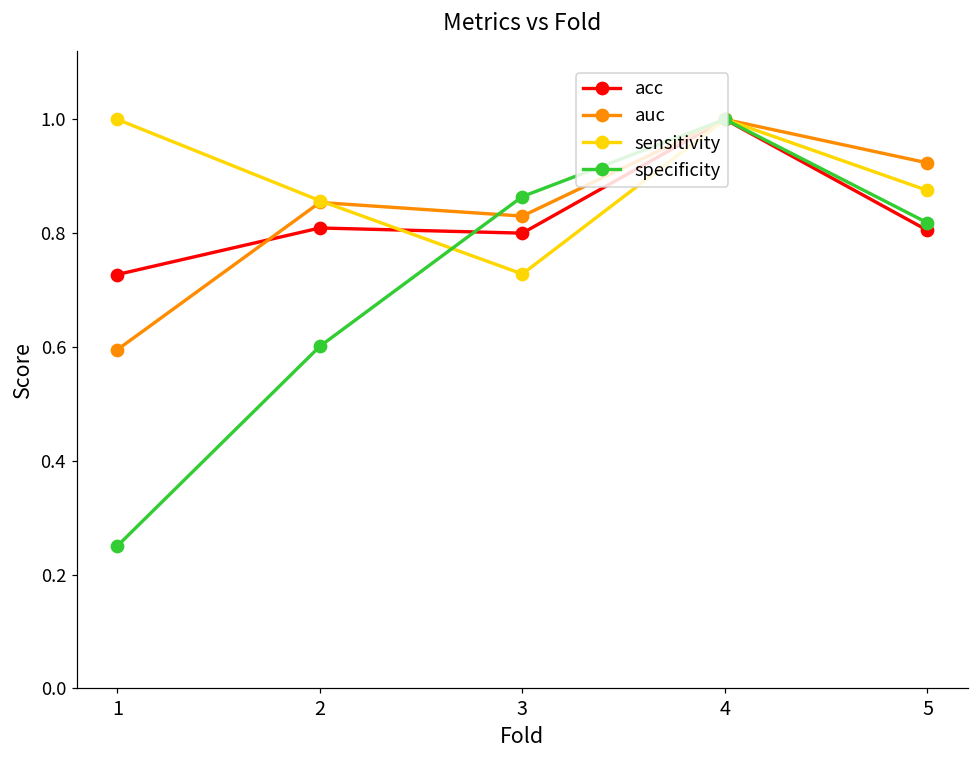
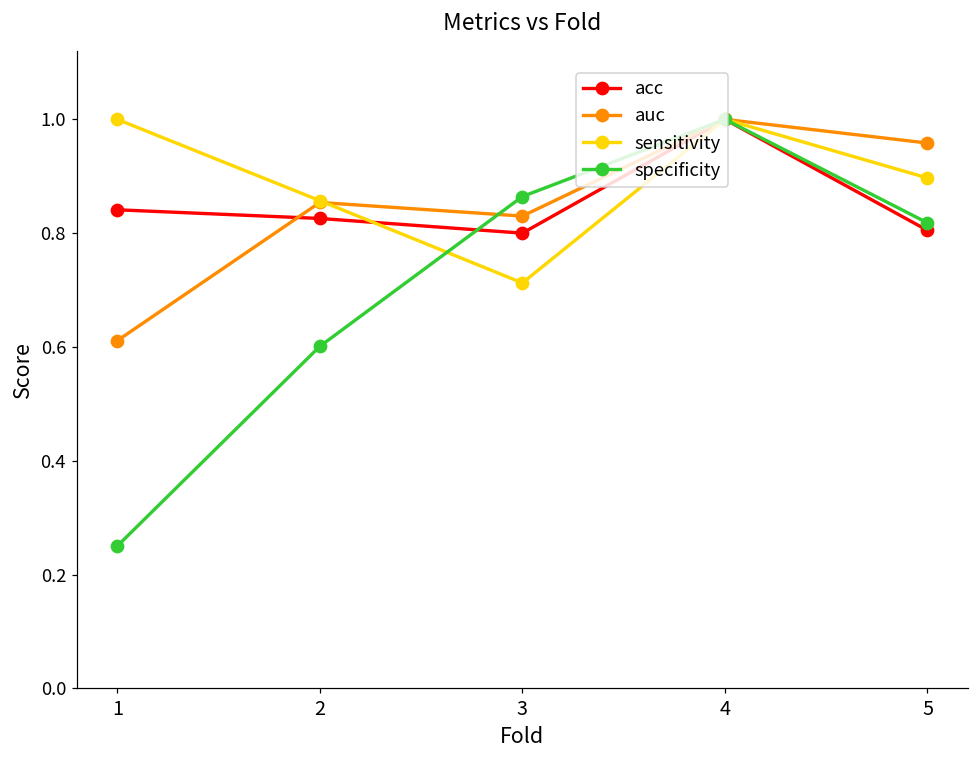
acc, 1: 0.73 -> 0.84
auc, 1: 0.60 -> 0.61
acc, 2: 0.81 -> 0.83
sensitivity, 3: 0.73 -> 0.71
auc, 5: 0.92 -> 0.96
sensitivity, 5: 0.88 -> 0.90
